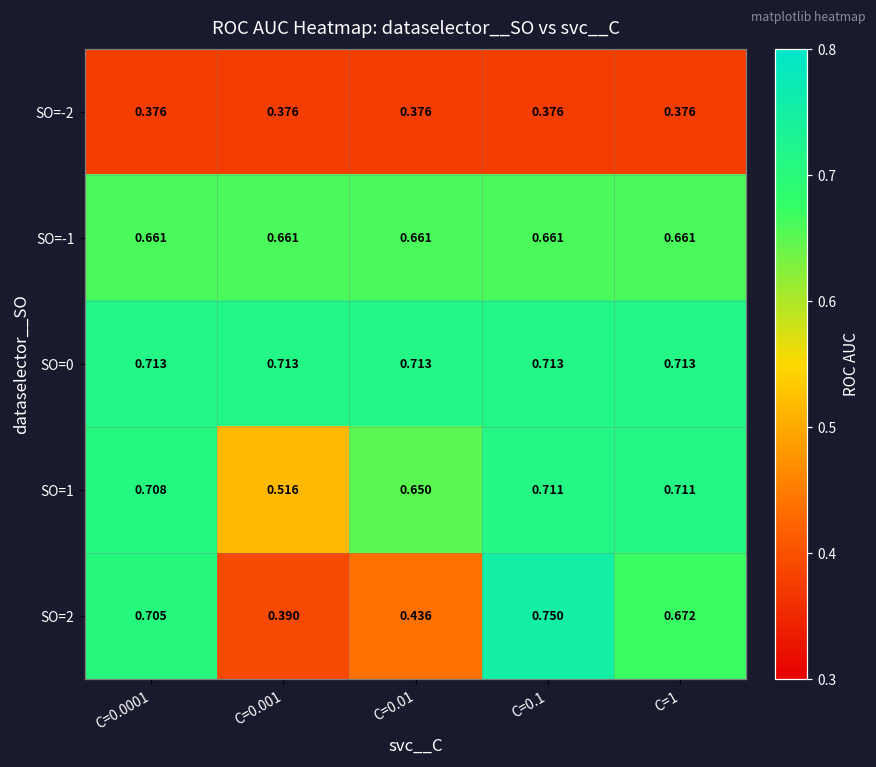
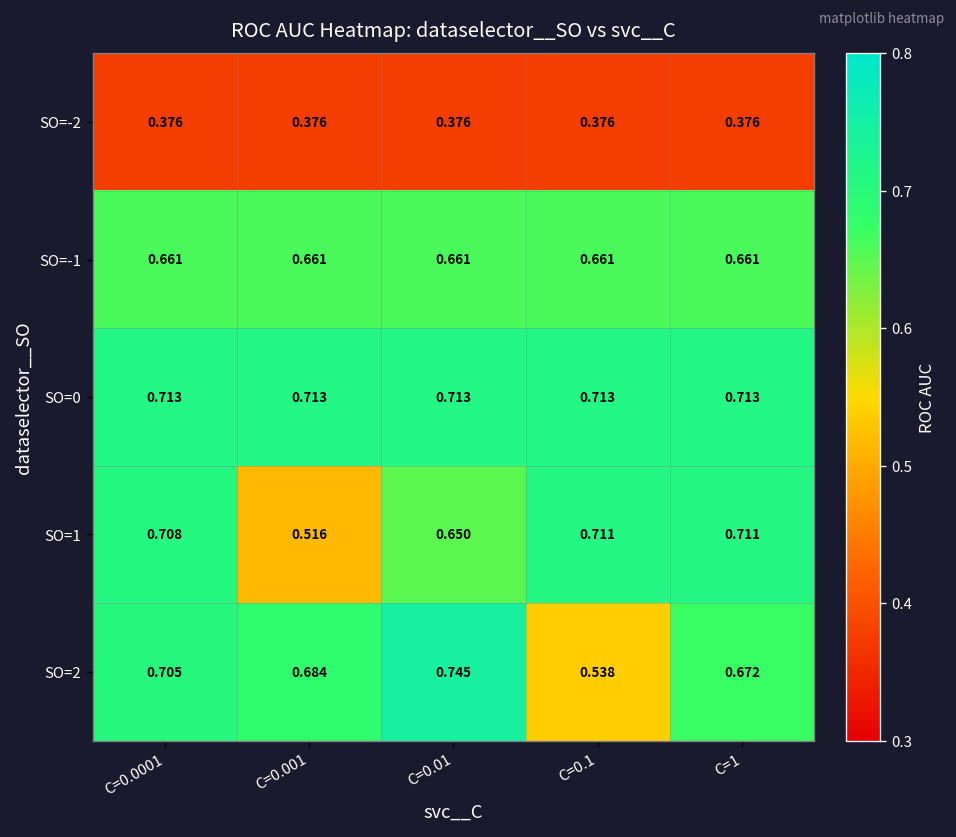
SO=2, C=0.001: 0.390 -> 0.684
SO=2, C=0.01: 0.436 -> 0.745
SO=2, C=0.1: 0.750 -> 0.538
